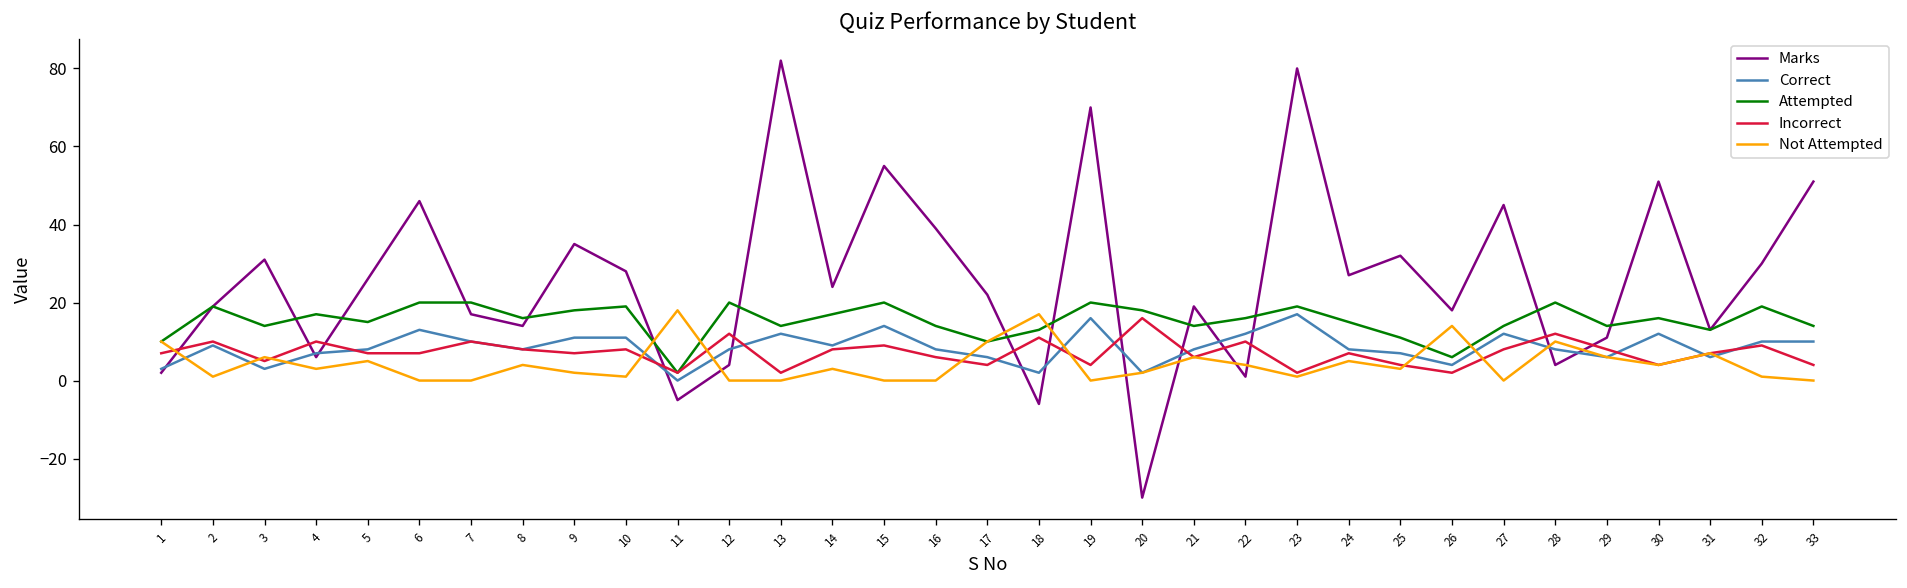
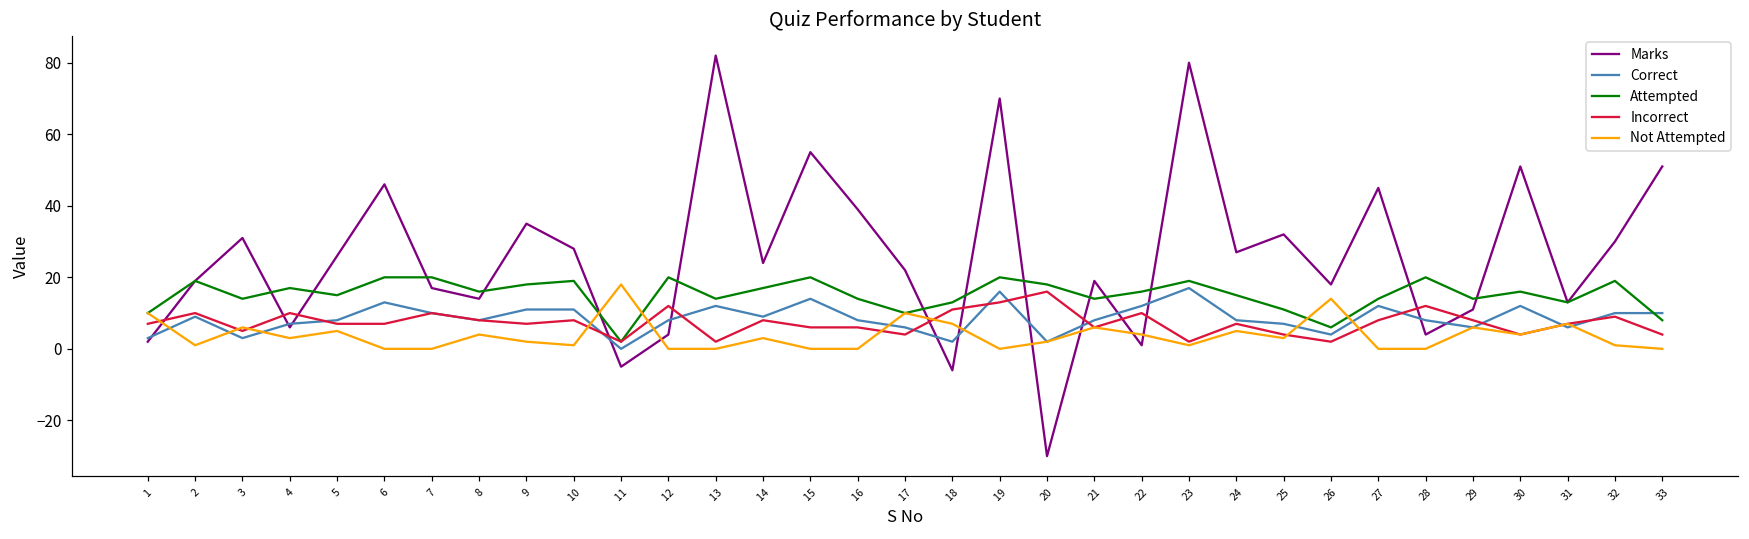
Incorrect, 15: 9 -> 6
Not Attempted, 18: 17 -> 7
Incorrect, 19: 4 -> 13
Not Attempted, 28: 10 -> 0
Attempted, 33: 14 -> 8
